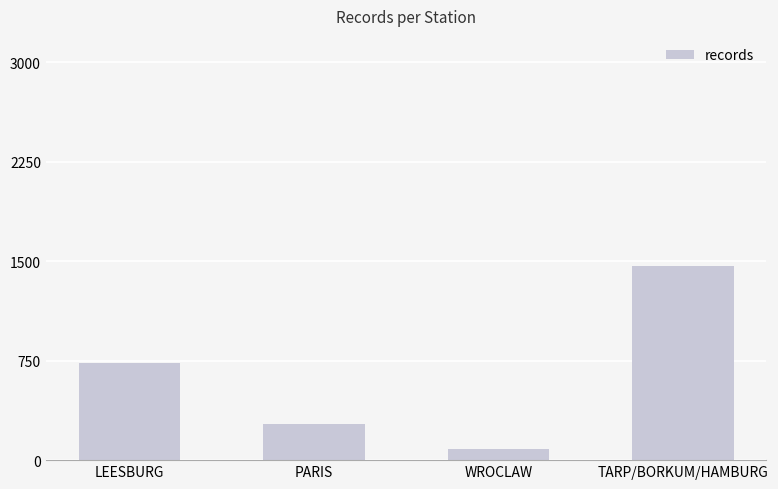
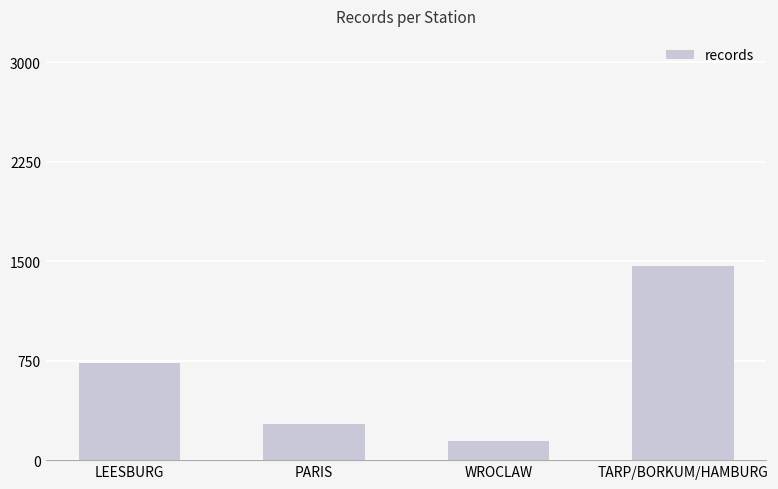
WROCLAW: 80 -> 150
